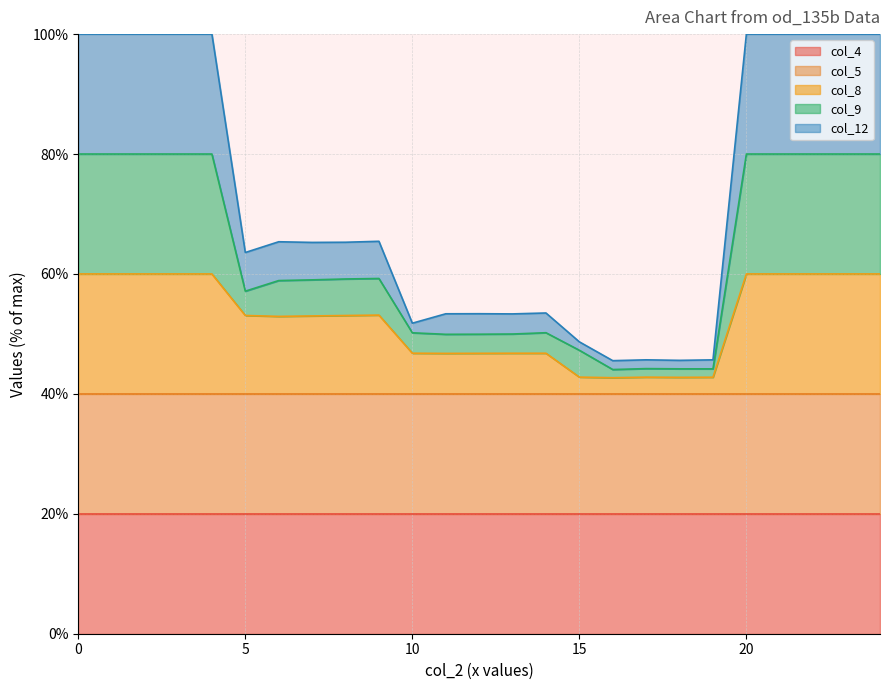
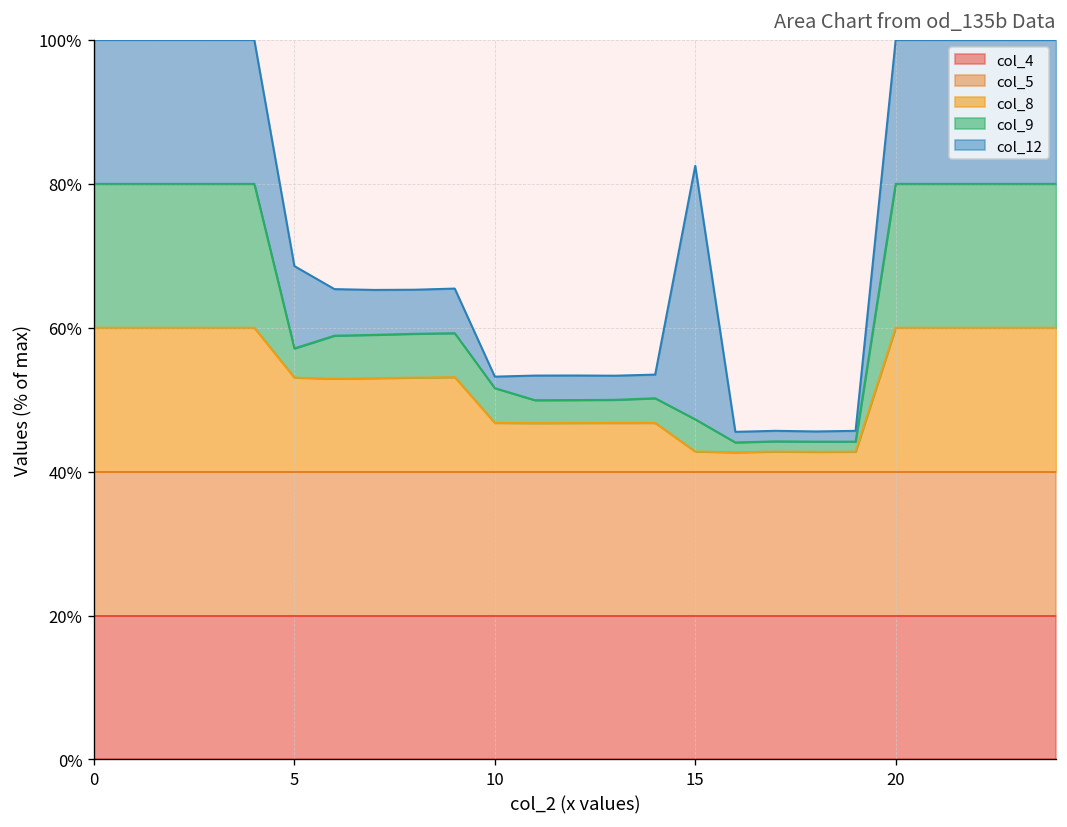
col_12, 5: 6% -> 11%
col_9, 10: 3% -> 5%
col_12, 15: 1% -> 35%
